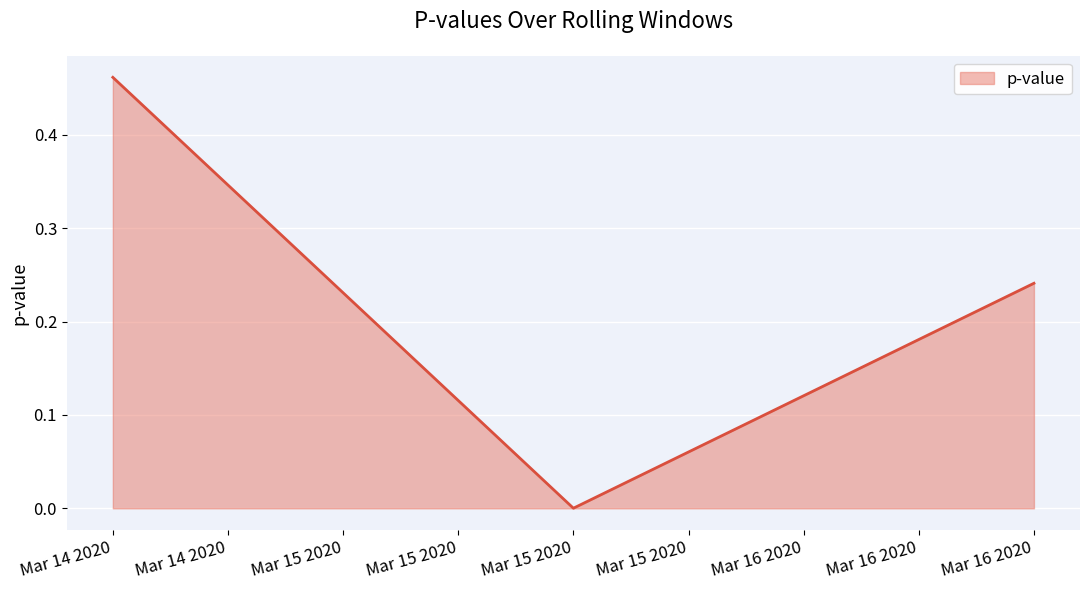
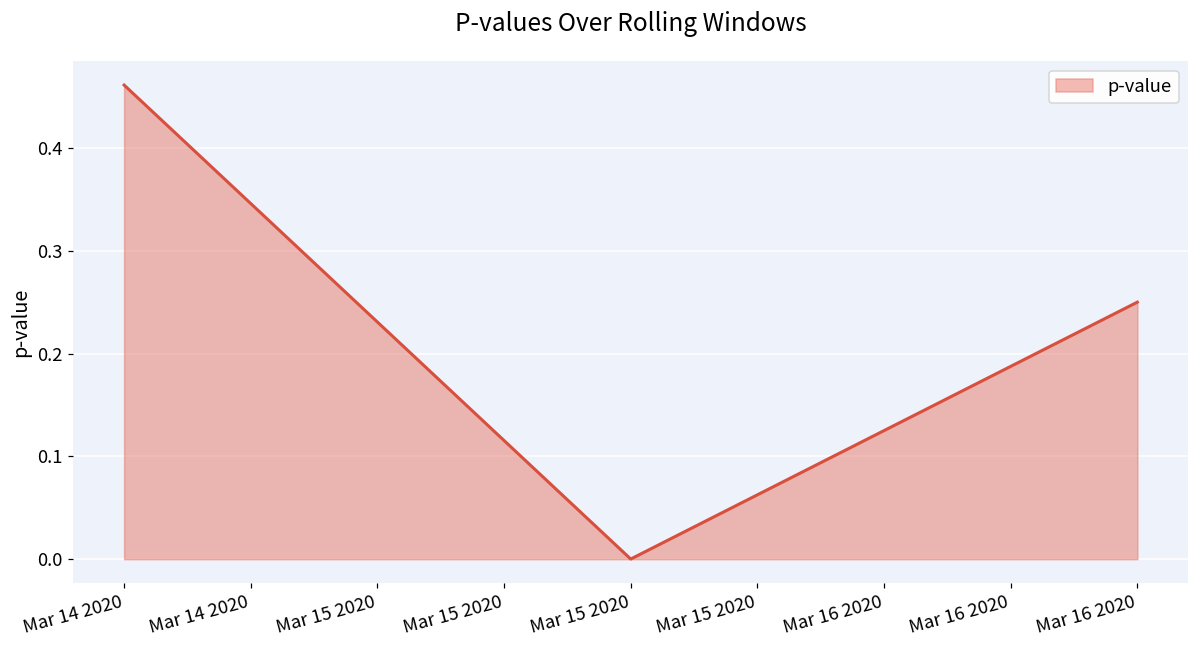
Mar 16 2020: 0.24 -> 0.25
